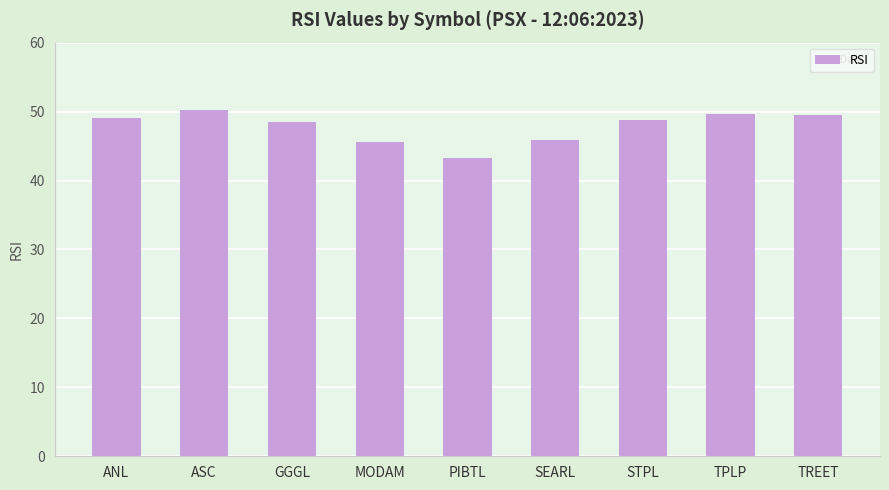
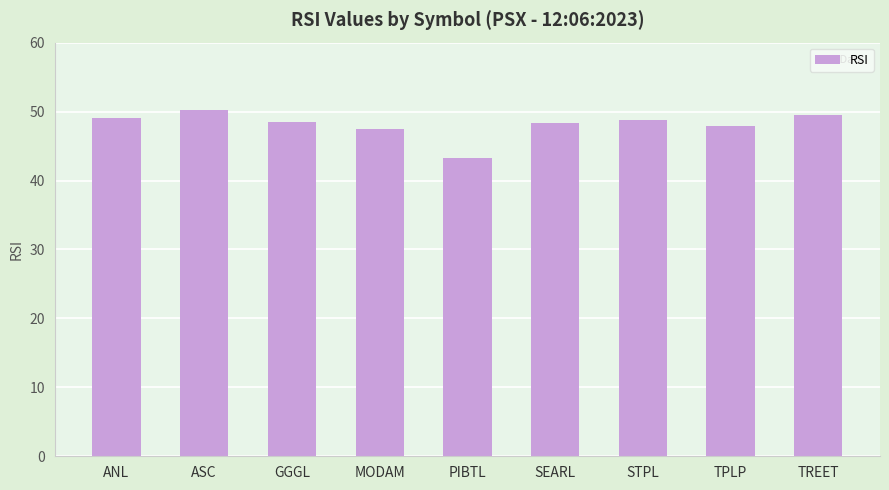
MODAM: 46 -> 47
SEARL: 46 -> 48
TPLP: 50 -> 48
